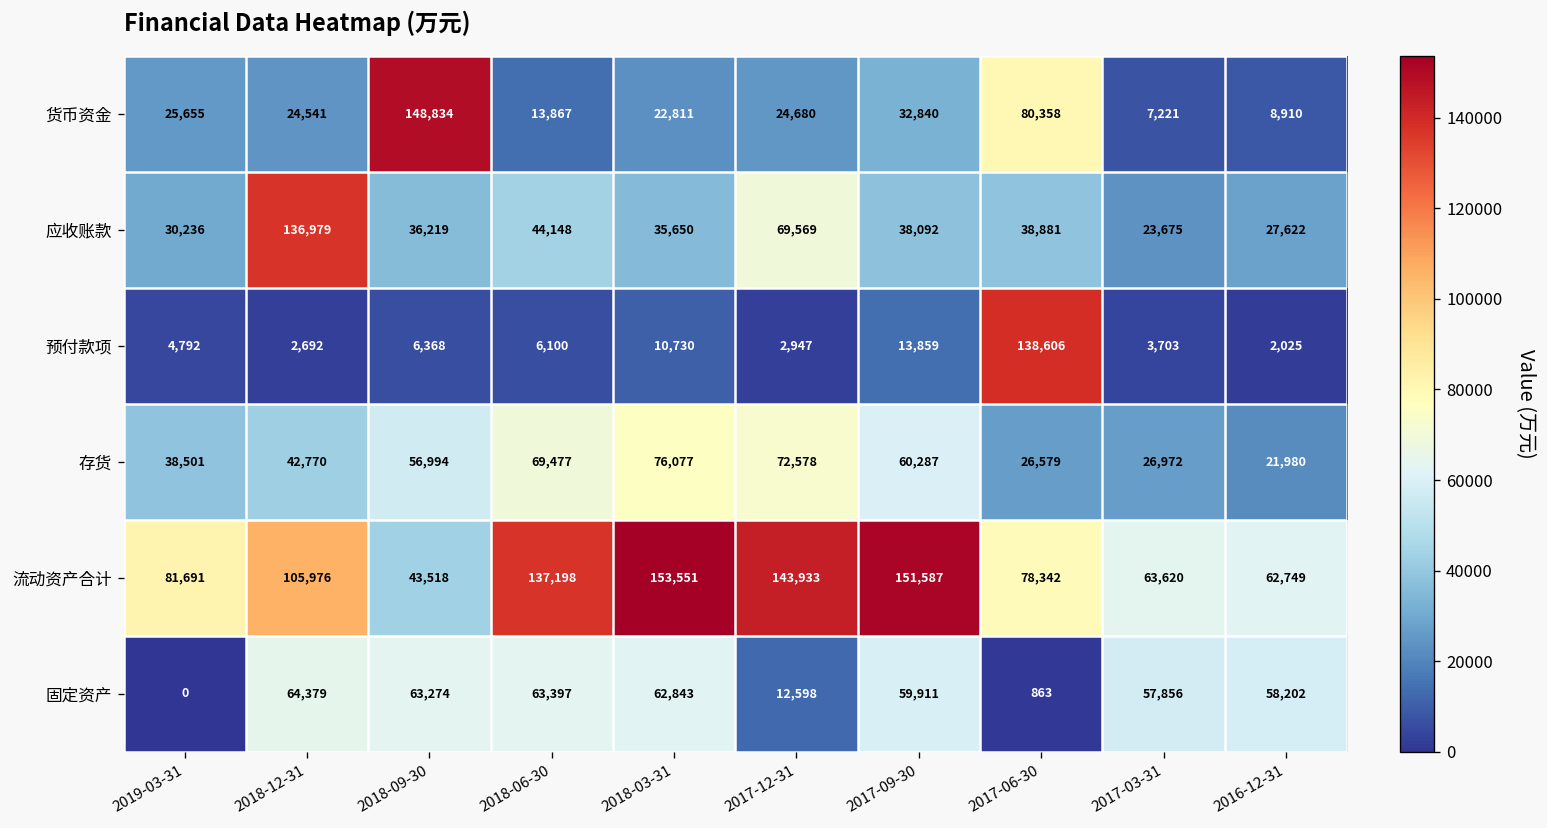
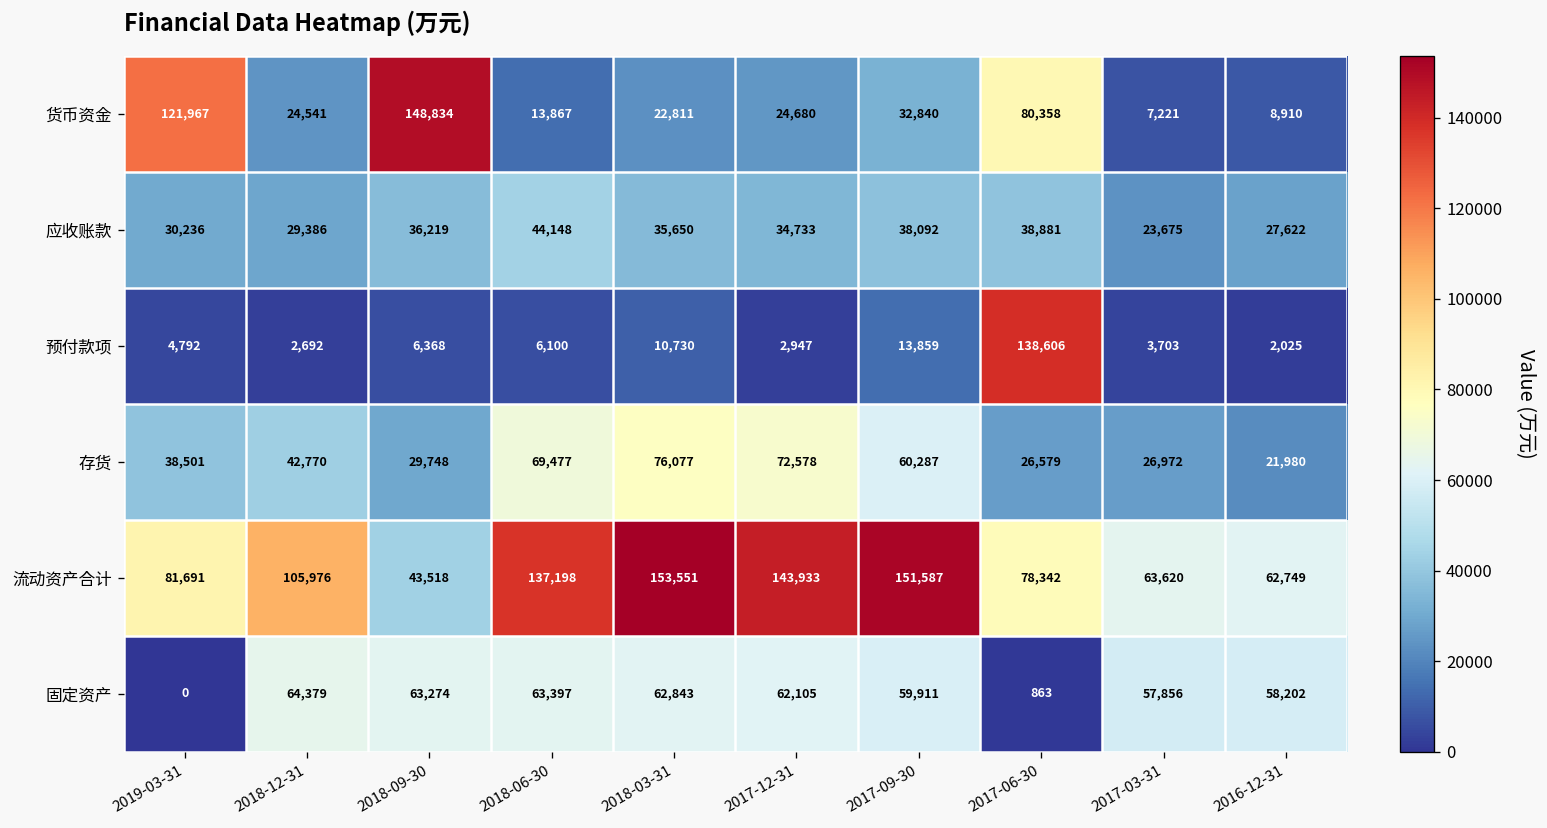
货币资金, 2019-03-31: 25,655 -> 121,967
应收账款, 2018-12-31: 136,979 -> 29,386
应收账款, 2017-12-31: 69,569 -> 34,733
存货, 2018-09-30: 56,994 -> 29,748
固定资产, 2017-12-31: 12,598 -> 62,105
